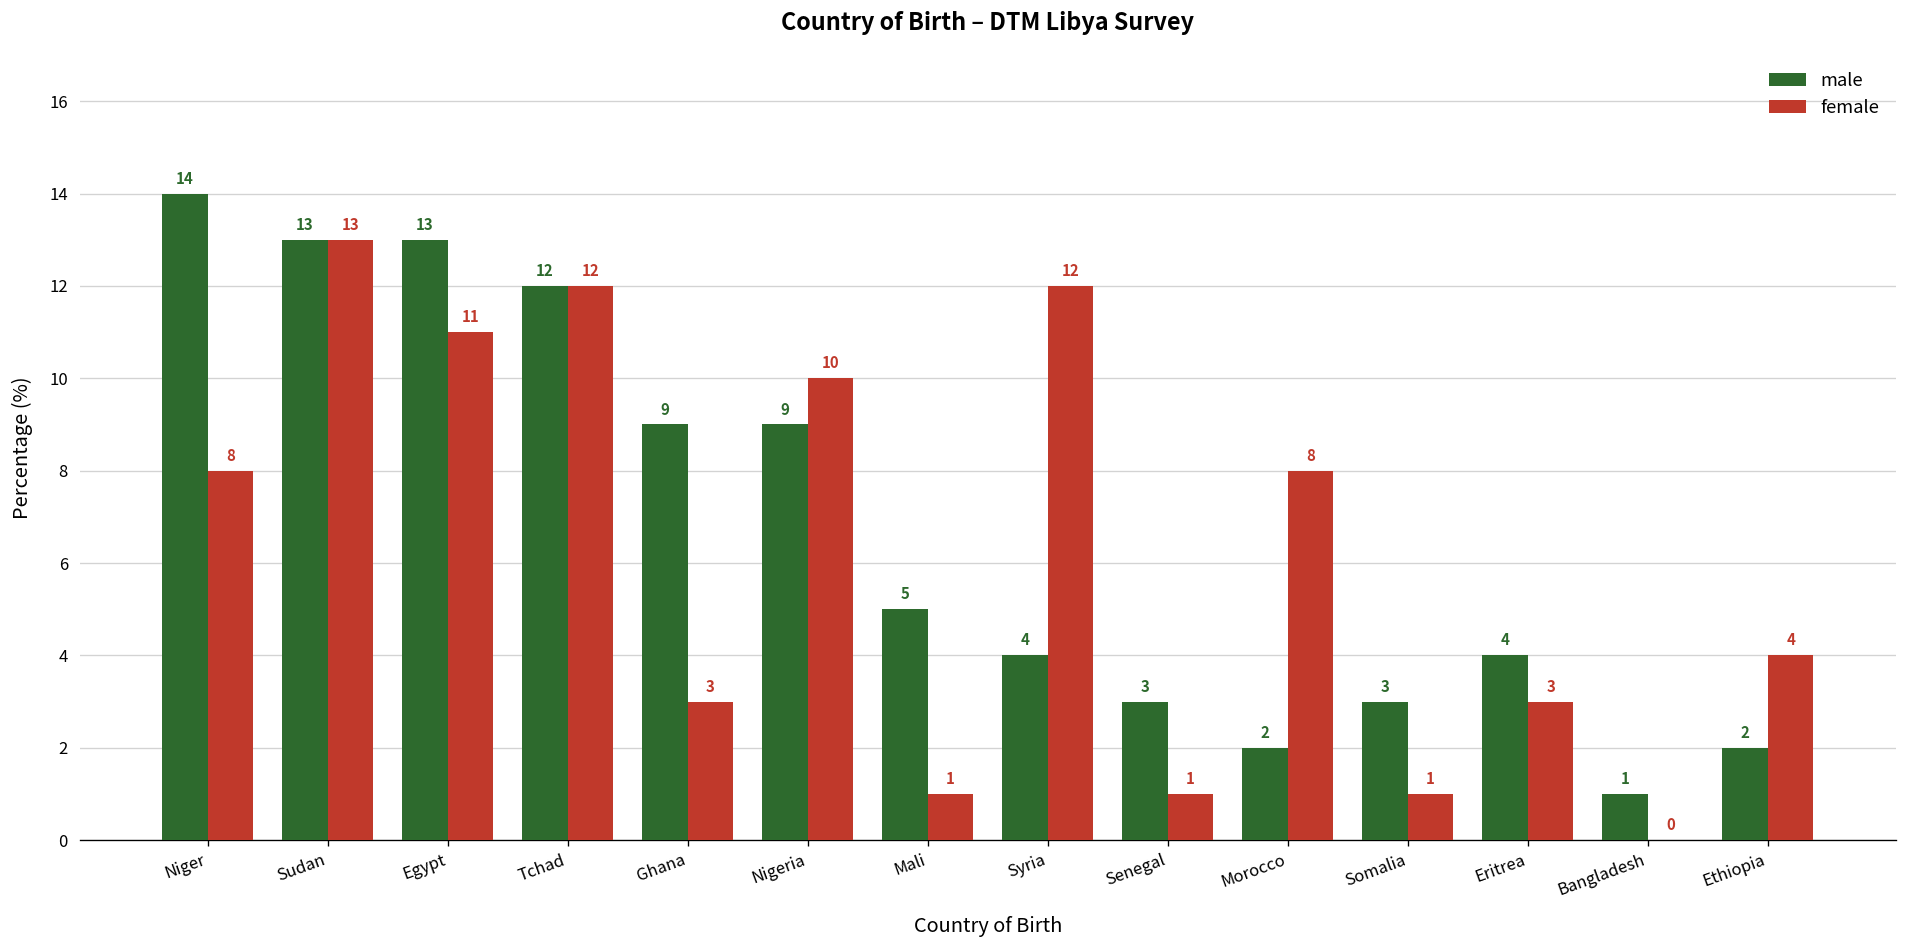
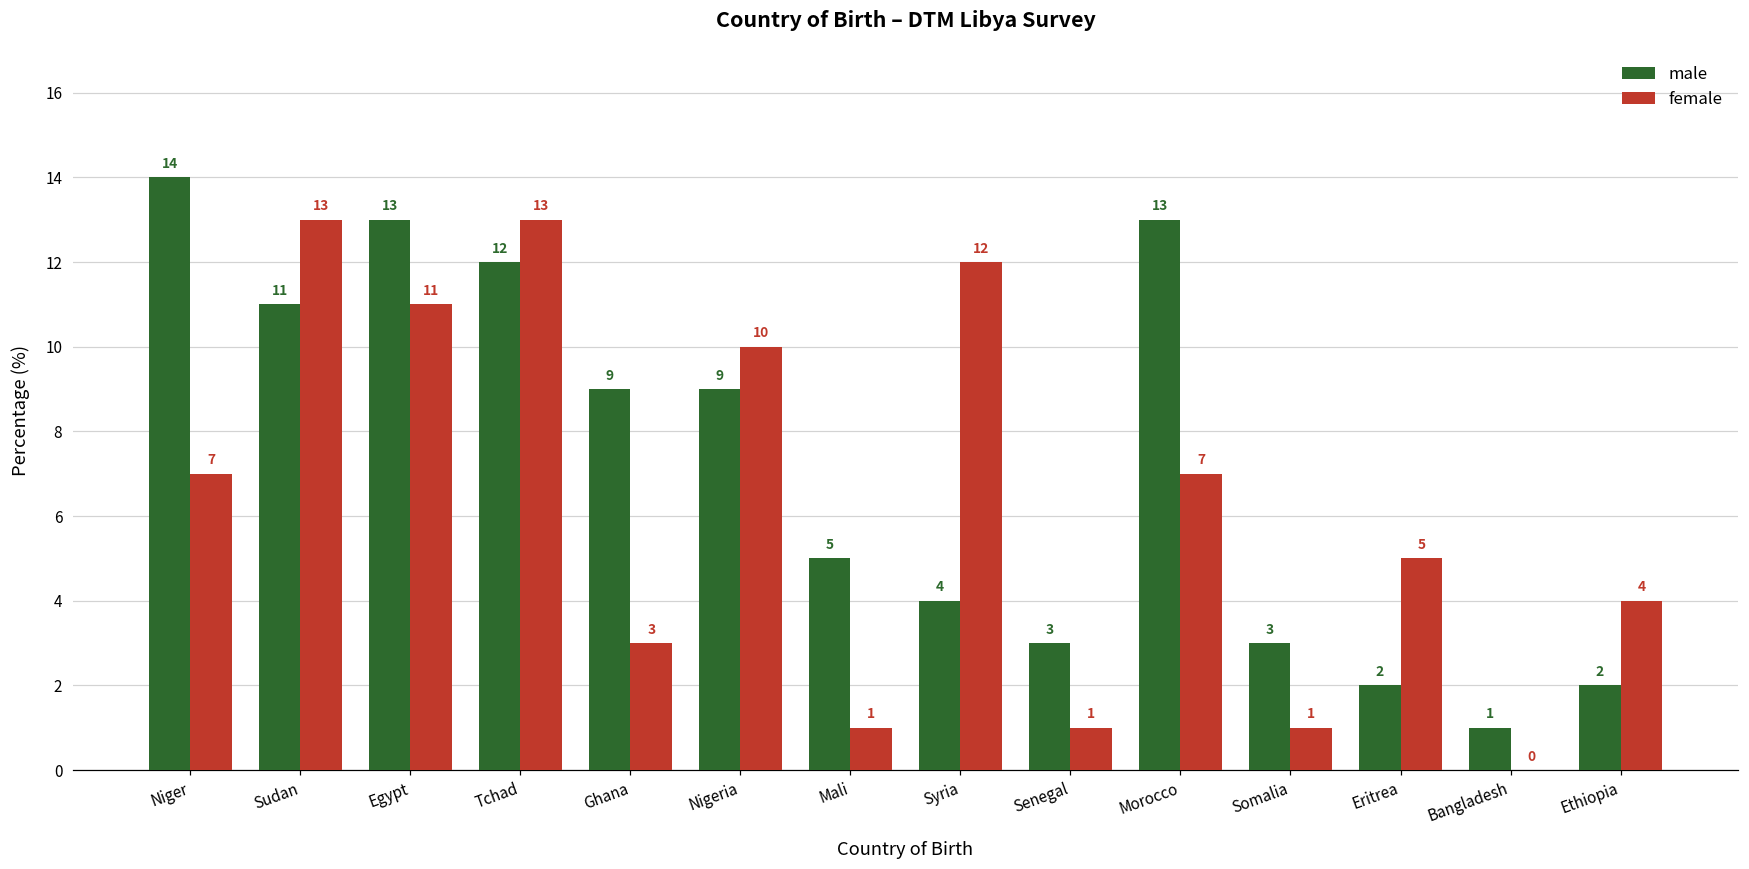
female, Niger: 8 -> 7
male, Sudan: 13 -> 11
female, Tchad: 12 -> 13
male, Morocco: 2 -> 13
female, Morocco: 8 -> 7
male, Eritrea: 4 -> 2
female, Eritrea: 3 -> 5
